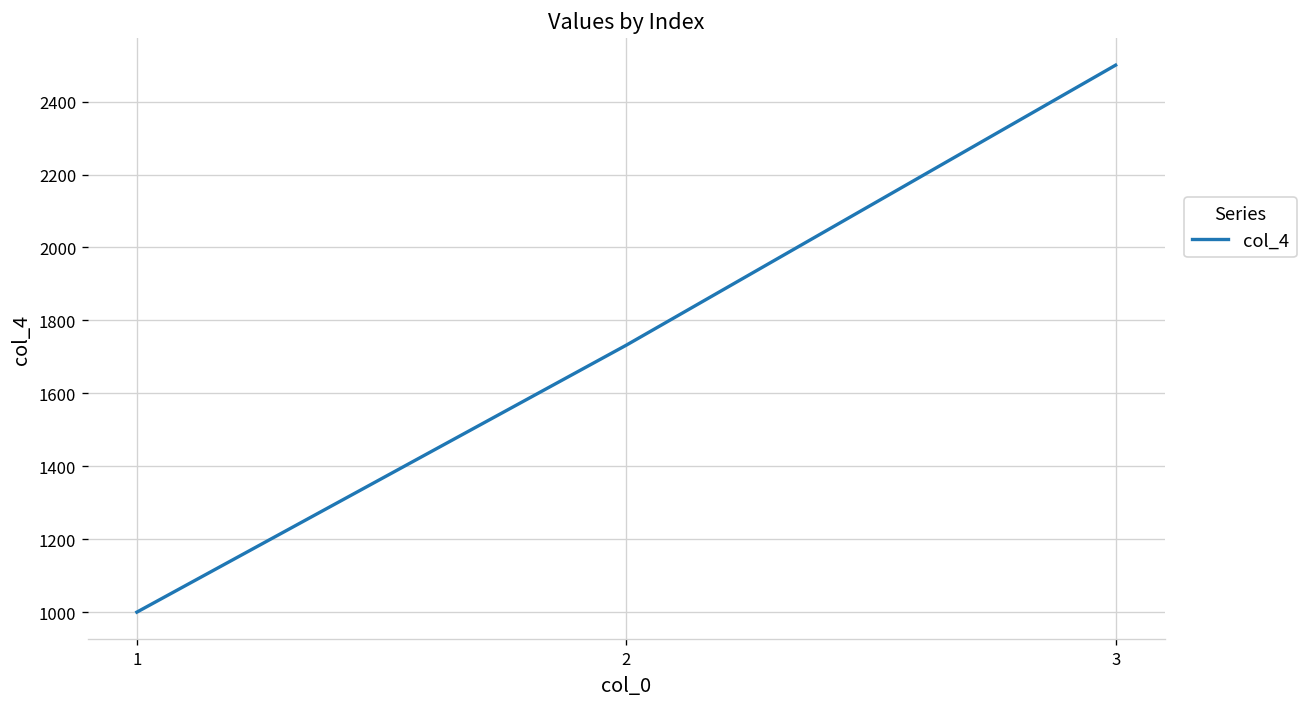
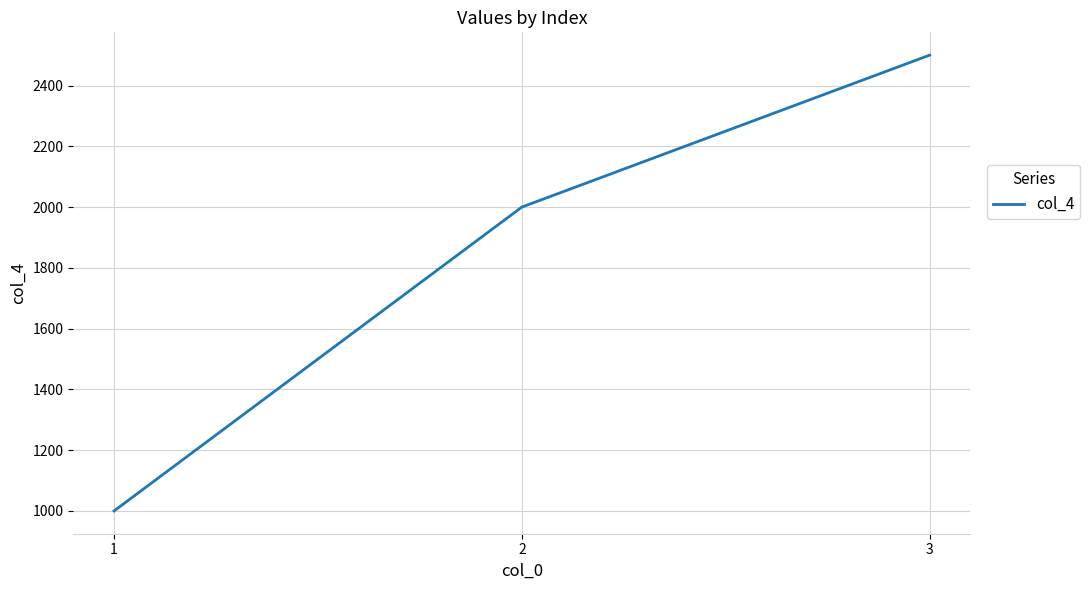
2: 1730 -> 2000
